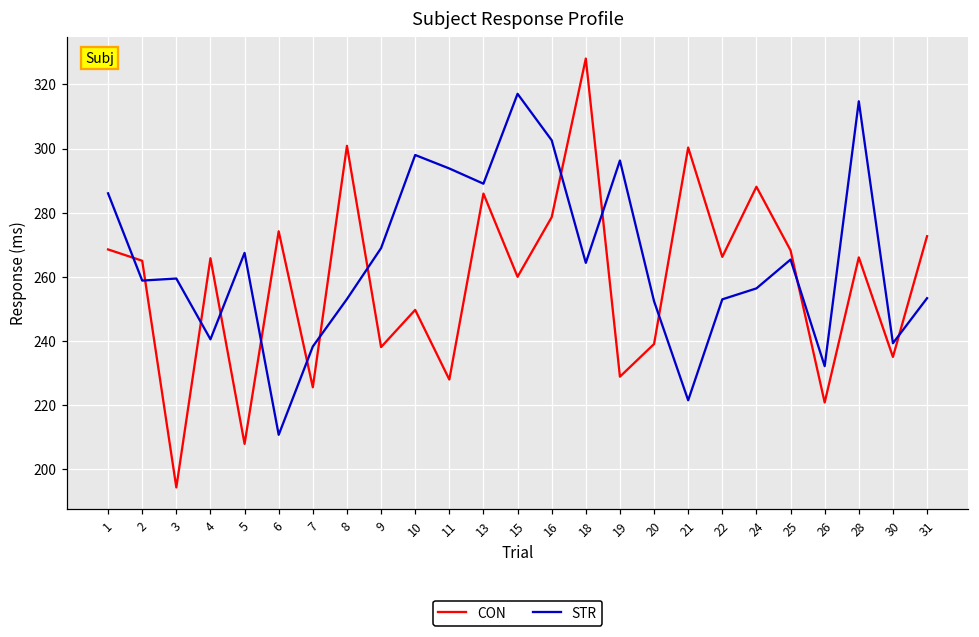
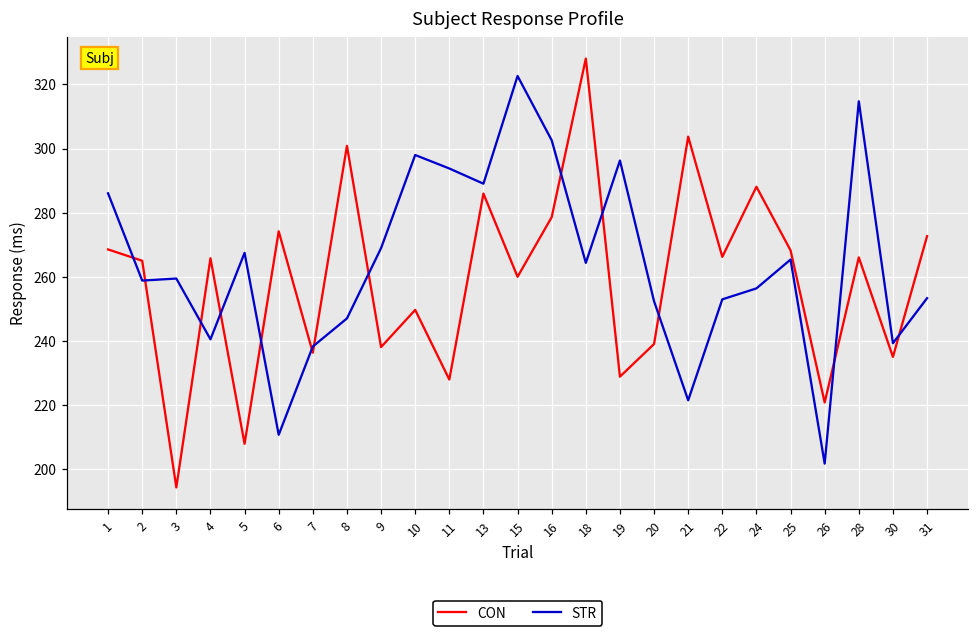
CON, 7: 226 -> 236
STR, 8: 253 -> 247
STR, 15: 317 -> 323
CON, 21: 300 -> 304
STR, 26: 232 -> 202
